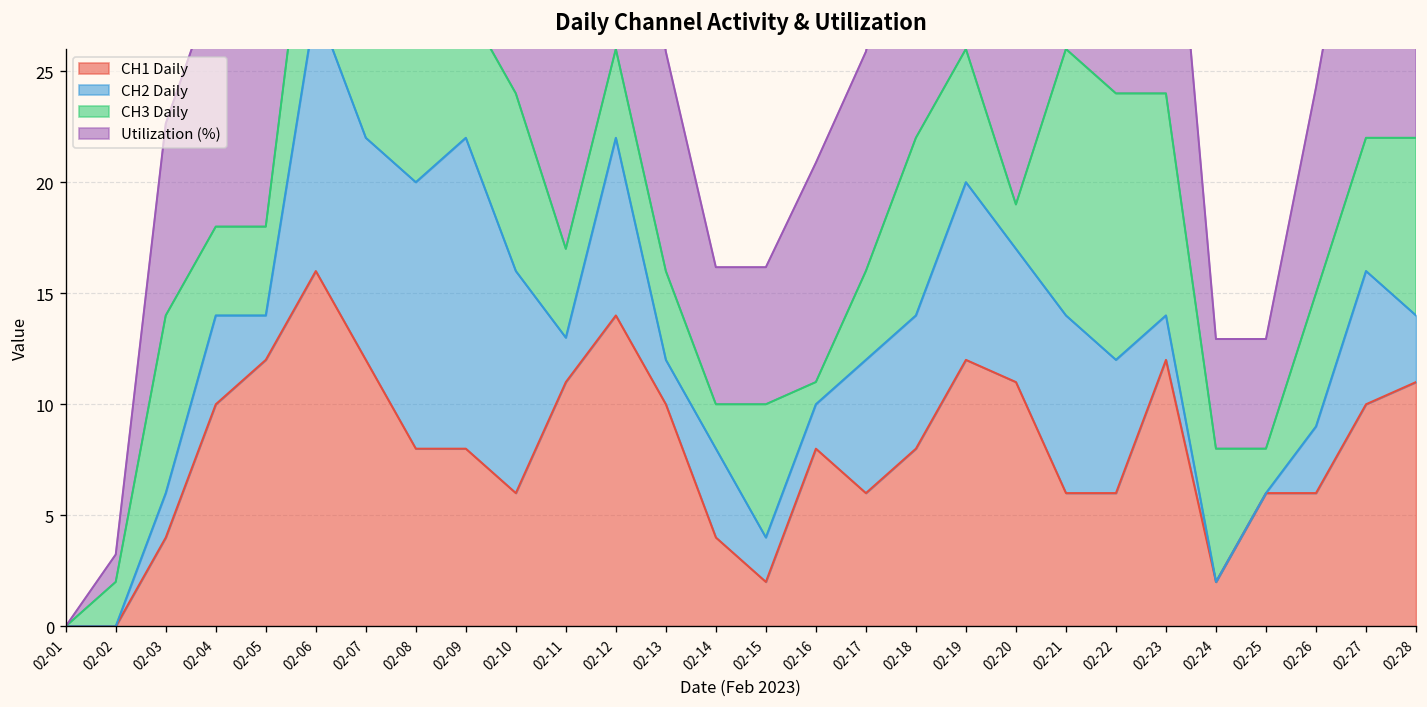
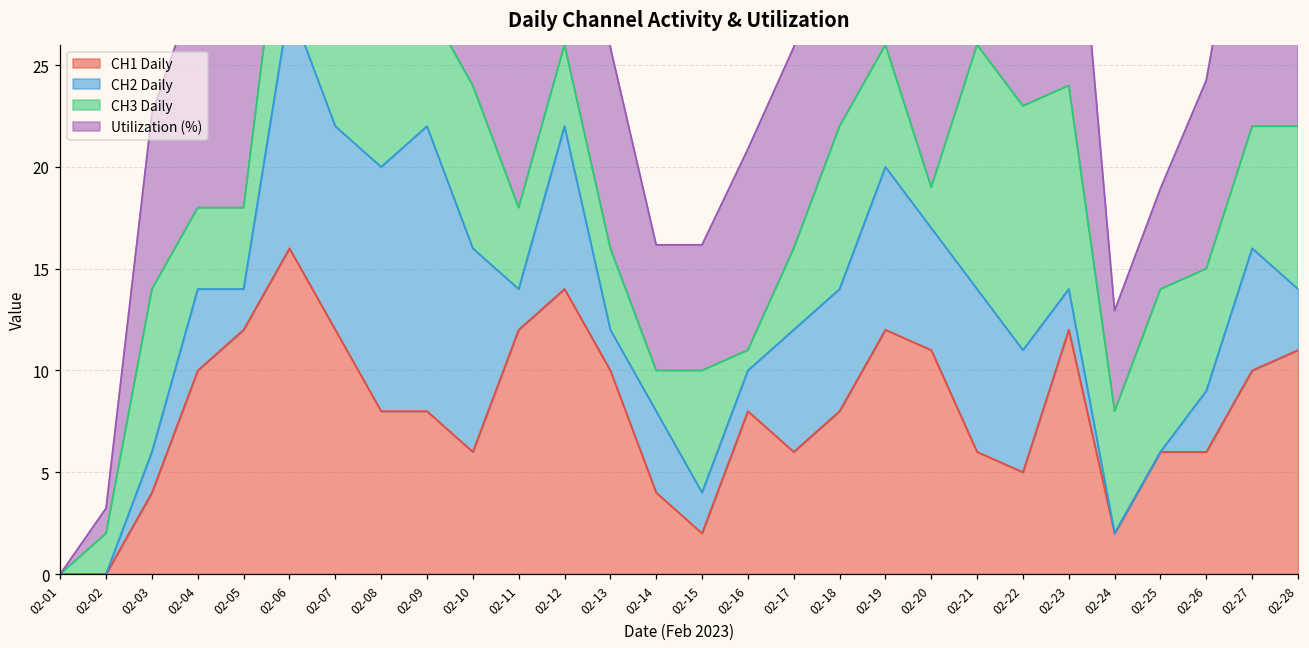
CH1 Daily, 02-11: 11 -> 12
CH1 Daily, 02-22: 6 -> 5
CH3 Daily, 02-25: 2 -> 8
